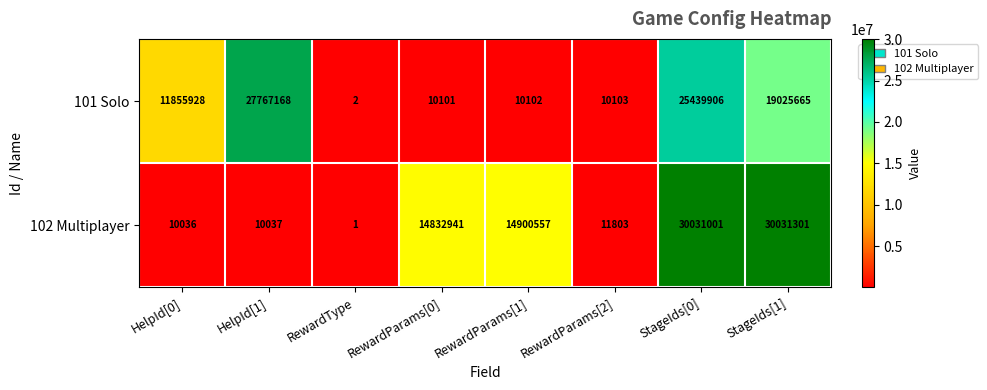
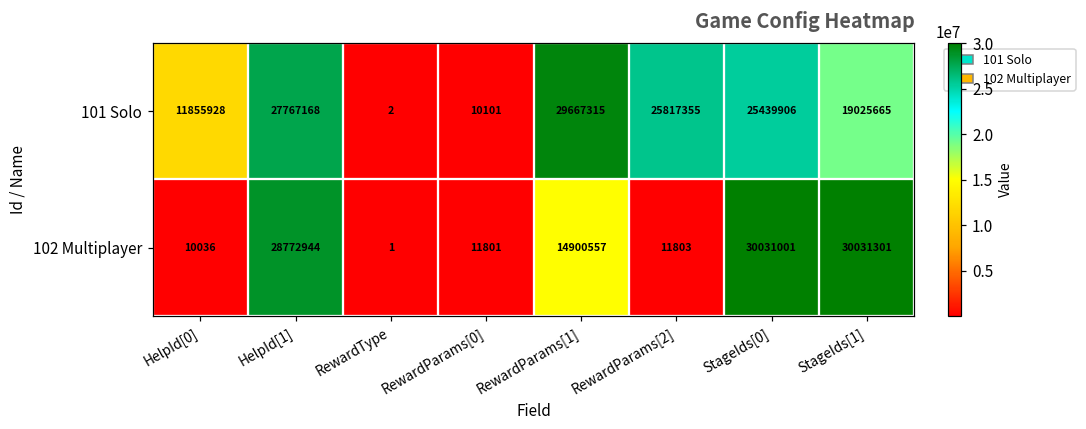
101 Solo, RewardParams[1]: 10102 -> 29667315
101 Solo, RewardParams[2]: 10103 -> 25817355
102 Multiplayer, HelpId[1]: 10037 -> 28772944
102 Multiplayer, RewardParams[0]: 14832941 -> 11801
